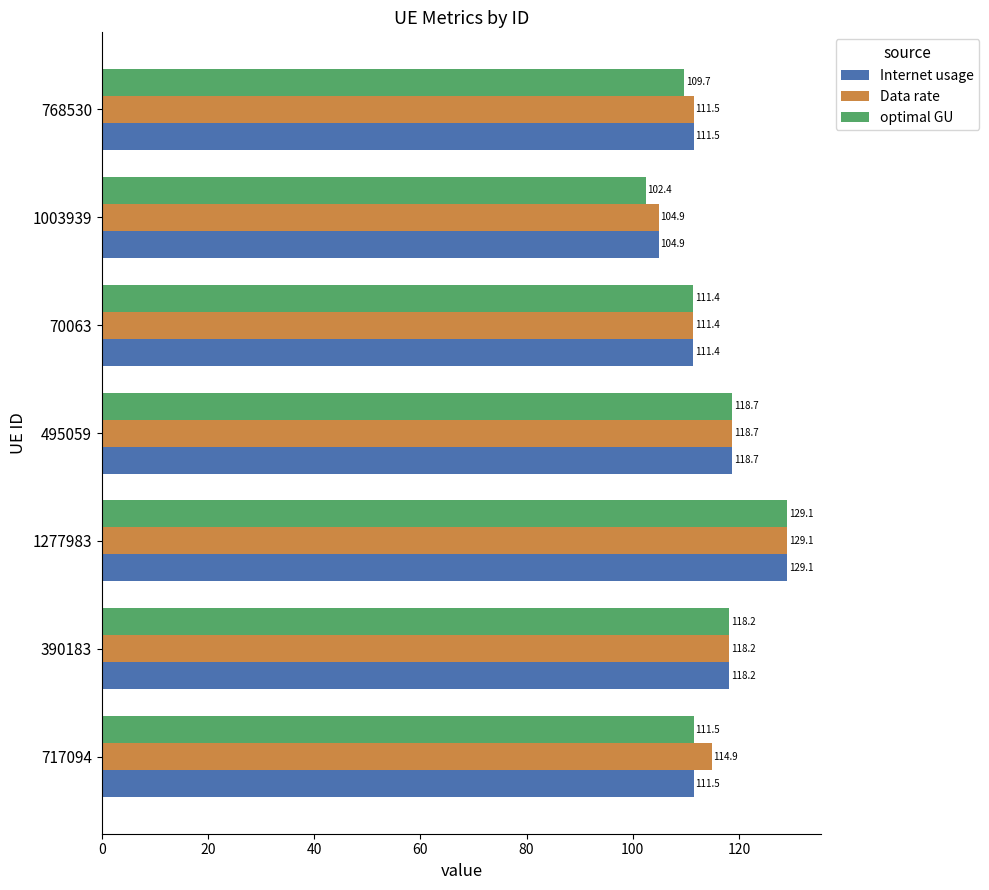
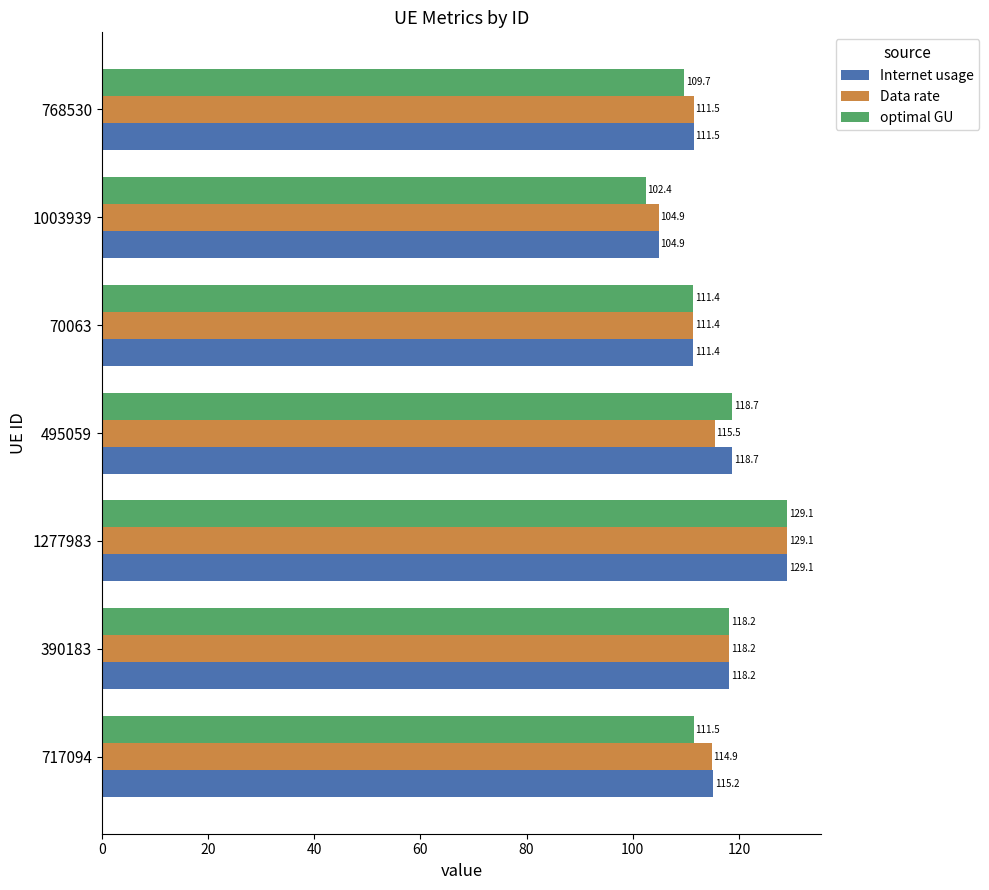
Data rate, 495059: 118.7 -> 115.5
Internet usage, 717094: 111.5 -> 115.2
